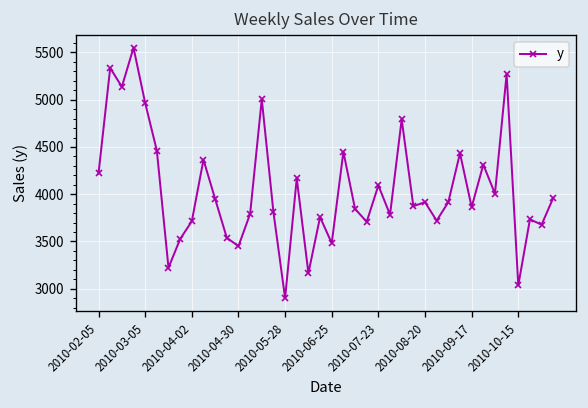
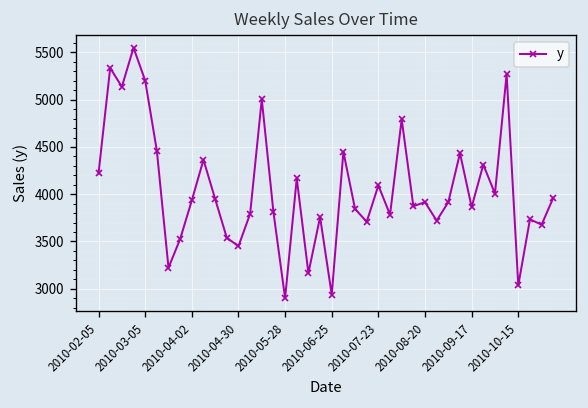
2010-03-05: 5000 -> 5200
2010-04-02: 3700 -> 3900
2010-06-25: 3500 -> 2900
